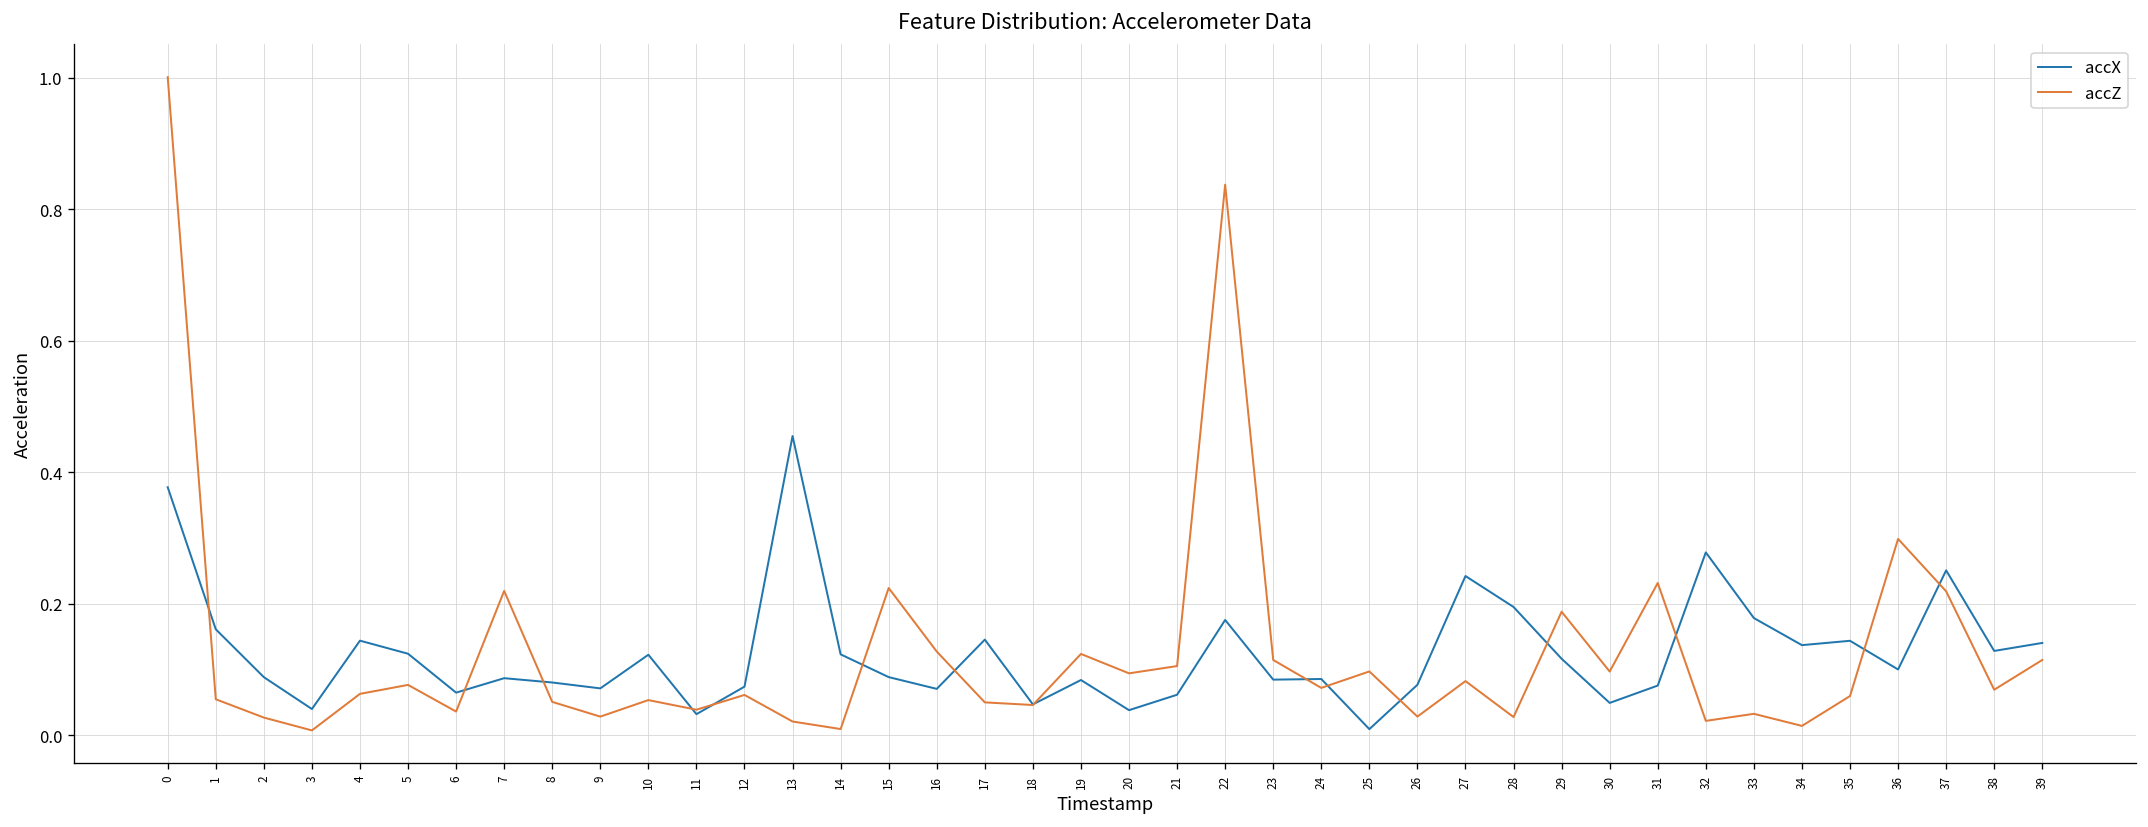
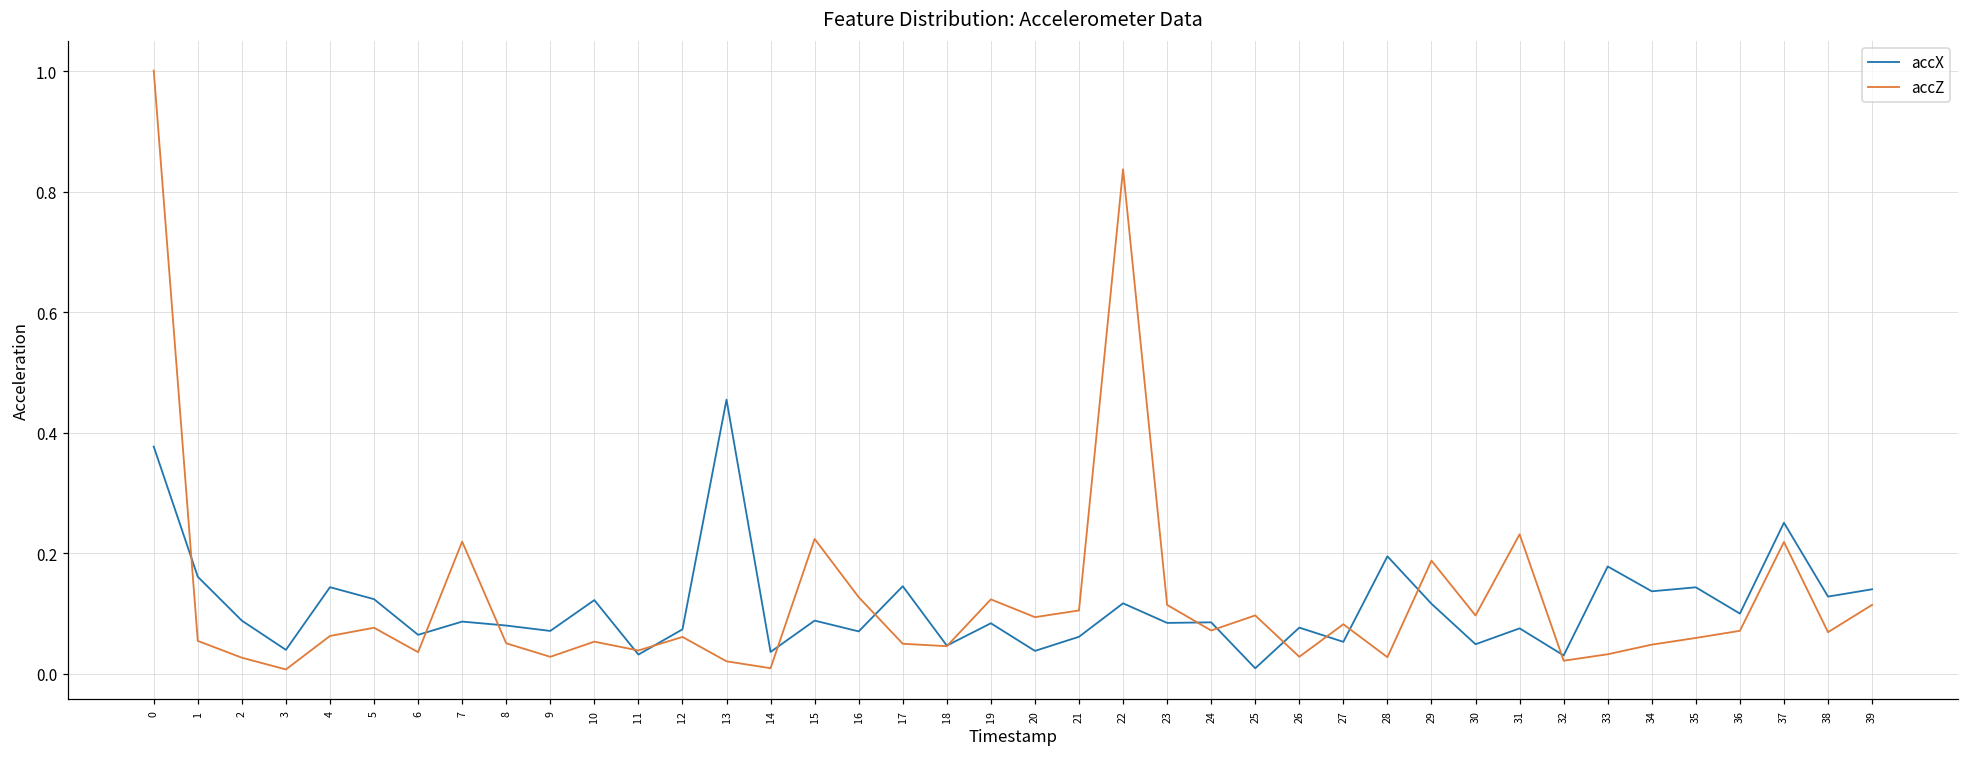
accX, 14: 0.12 -> 0.04
accX, 22: 0.18 -> 0.12
accX, 27: 0.24 -> 0.05
accX, 32: 0.28 -> 0.03
accZ, 34: 0.01 -> 0.05
accZ, 36: 0.30 -> 0.07
